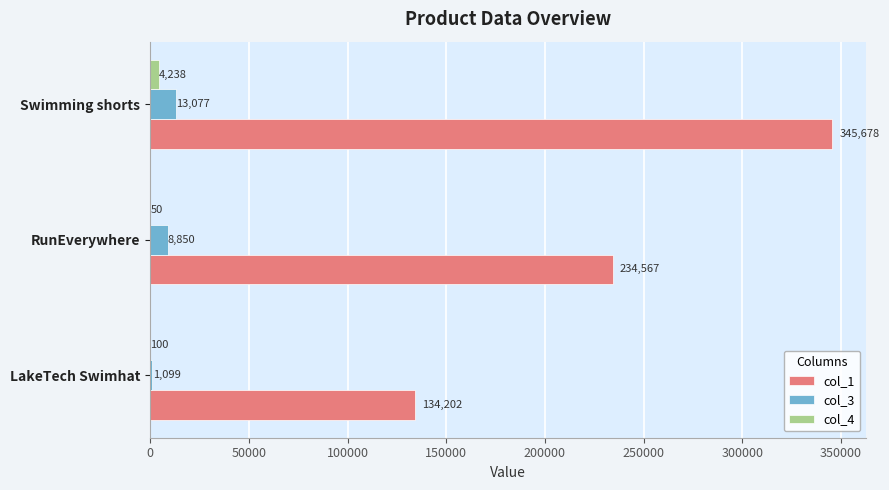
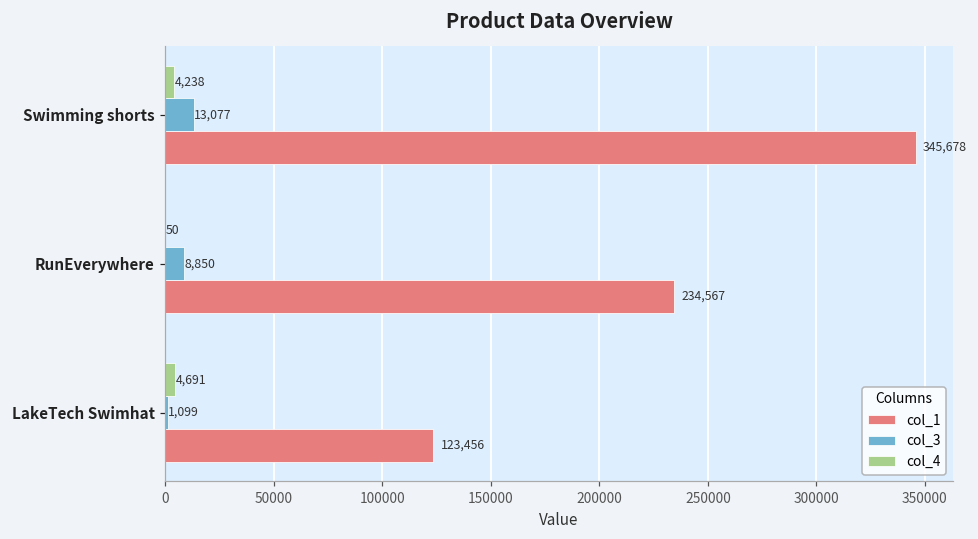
col_4, LakeTech Swimhat: 100 -> 4,691
col_1, LakeTech Swimhat: 134,202 -> 123,456
